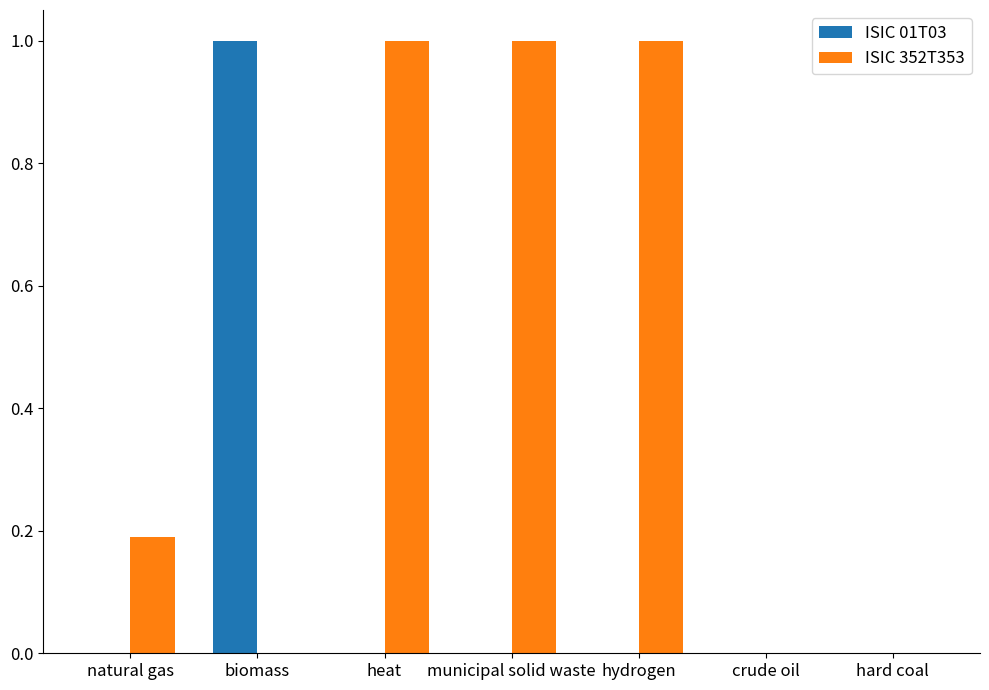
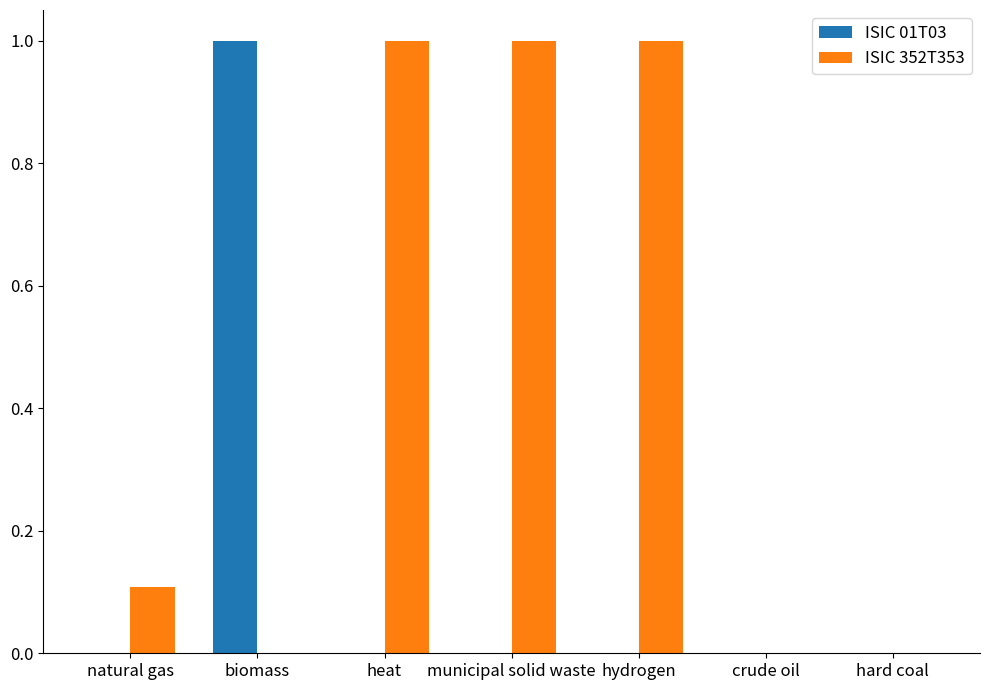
ISIC 352T353, natural gas: 0.19 -> 0.11
